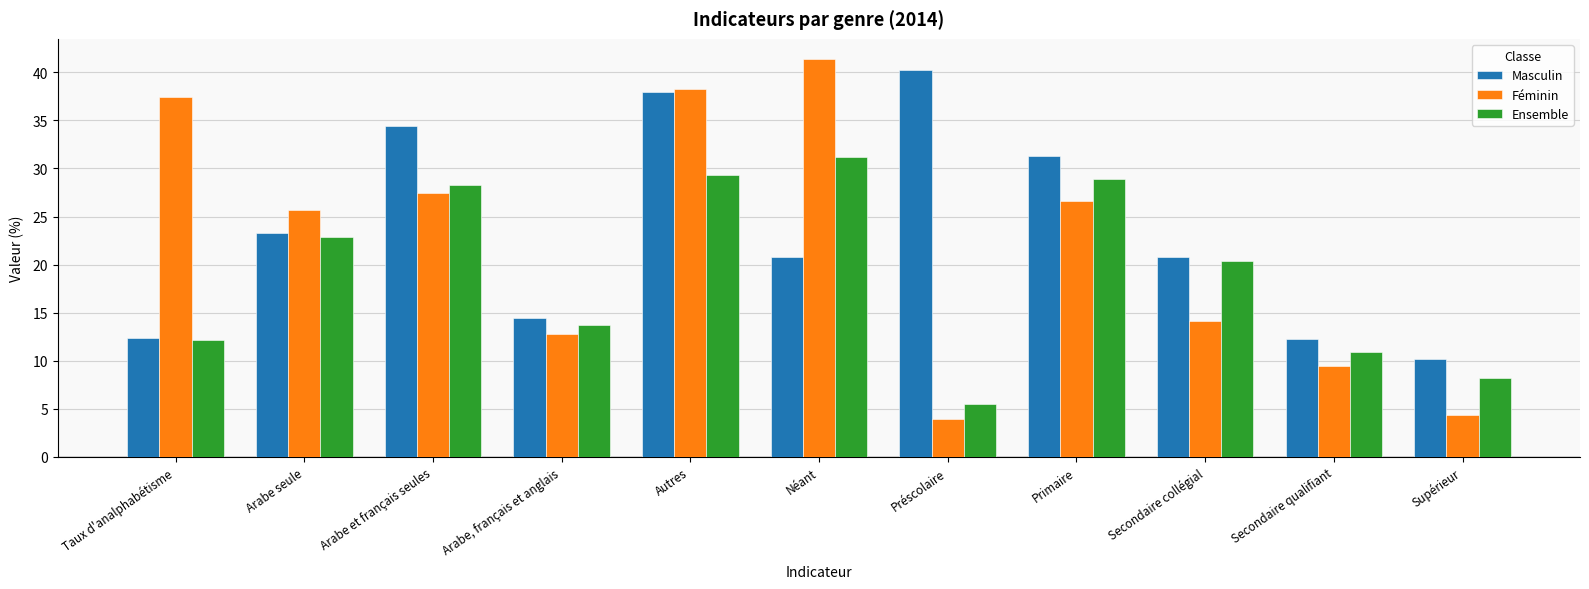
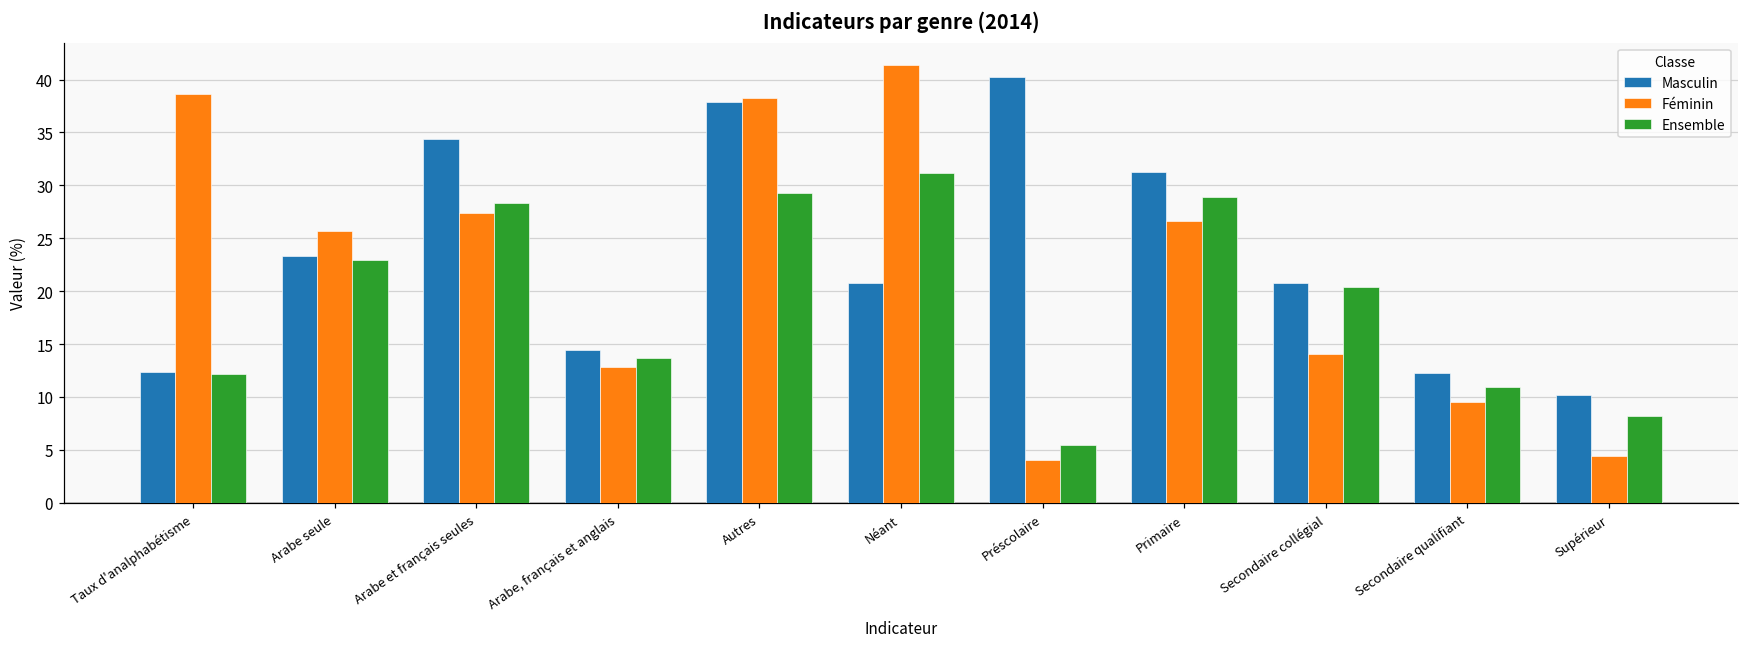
Féminin, Taux d'analphabétisme: 37 -> 39
